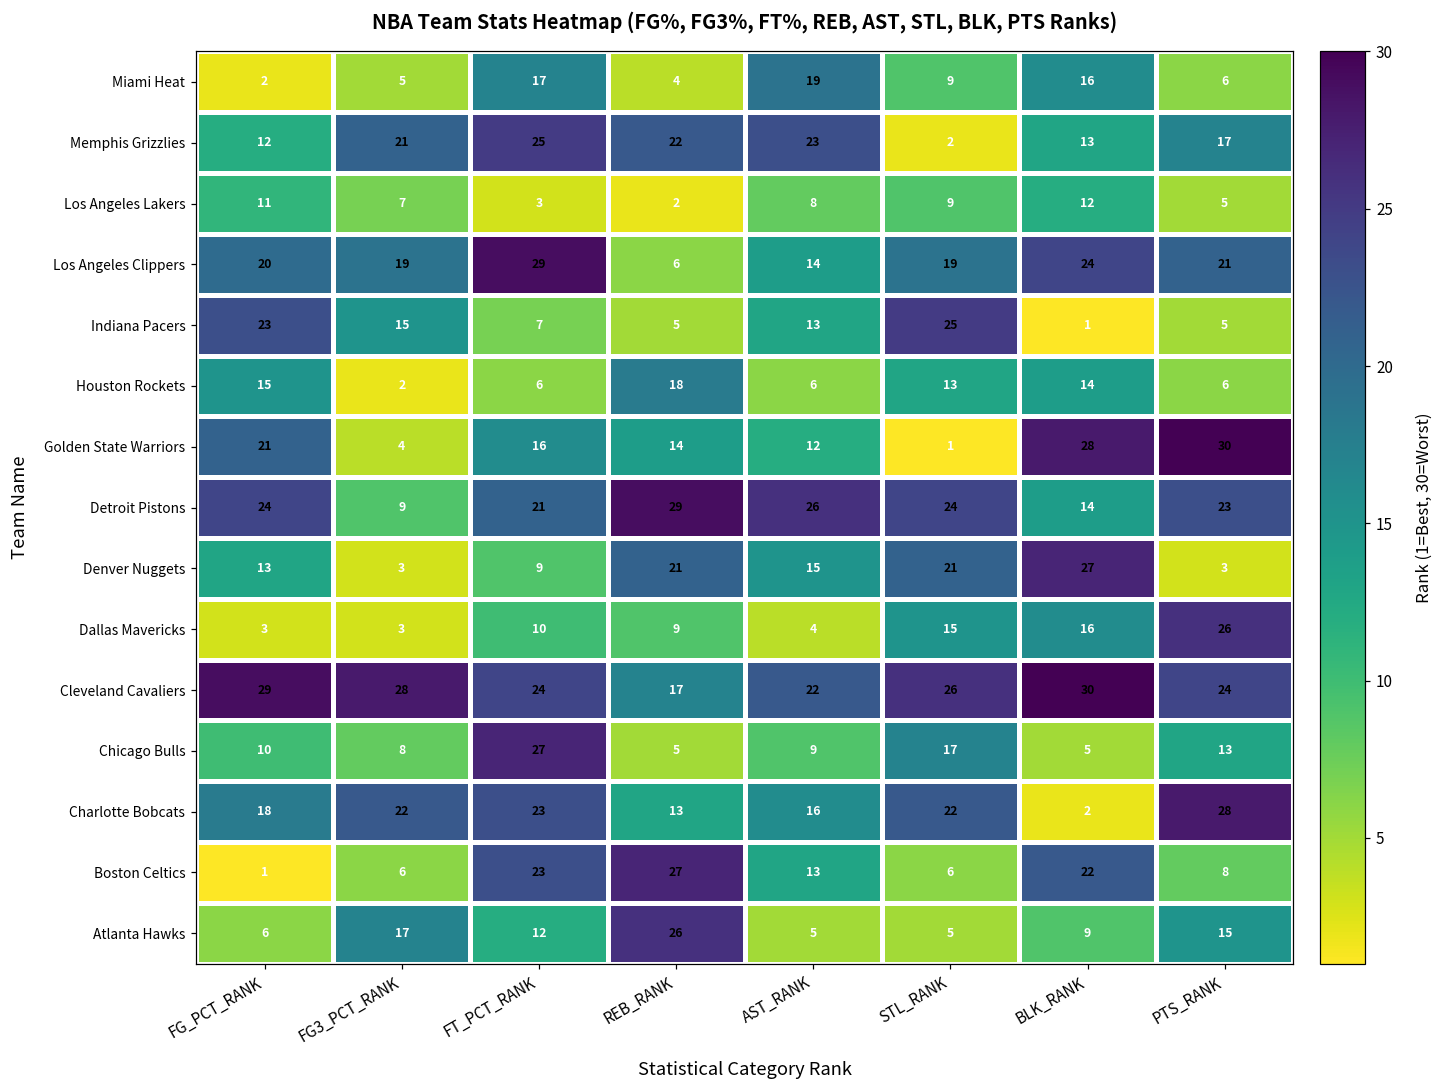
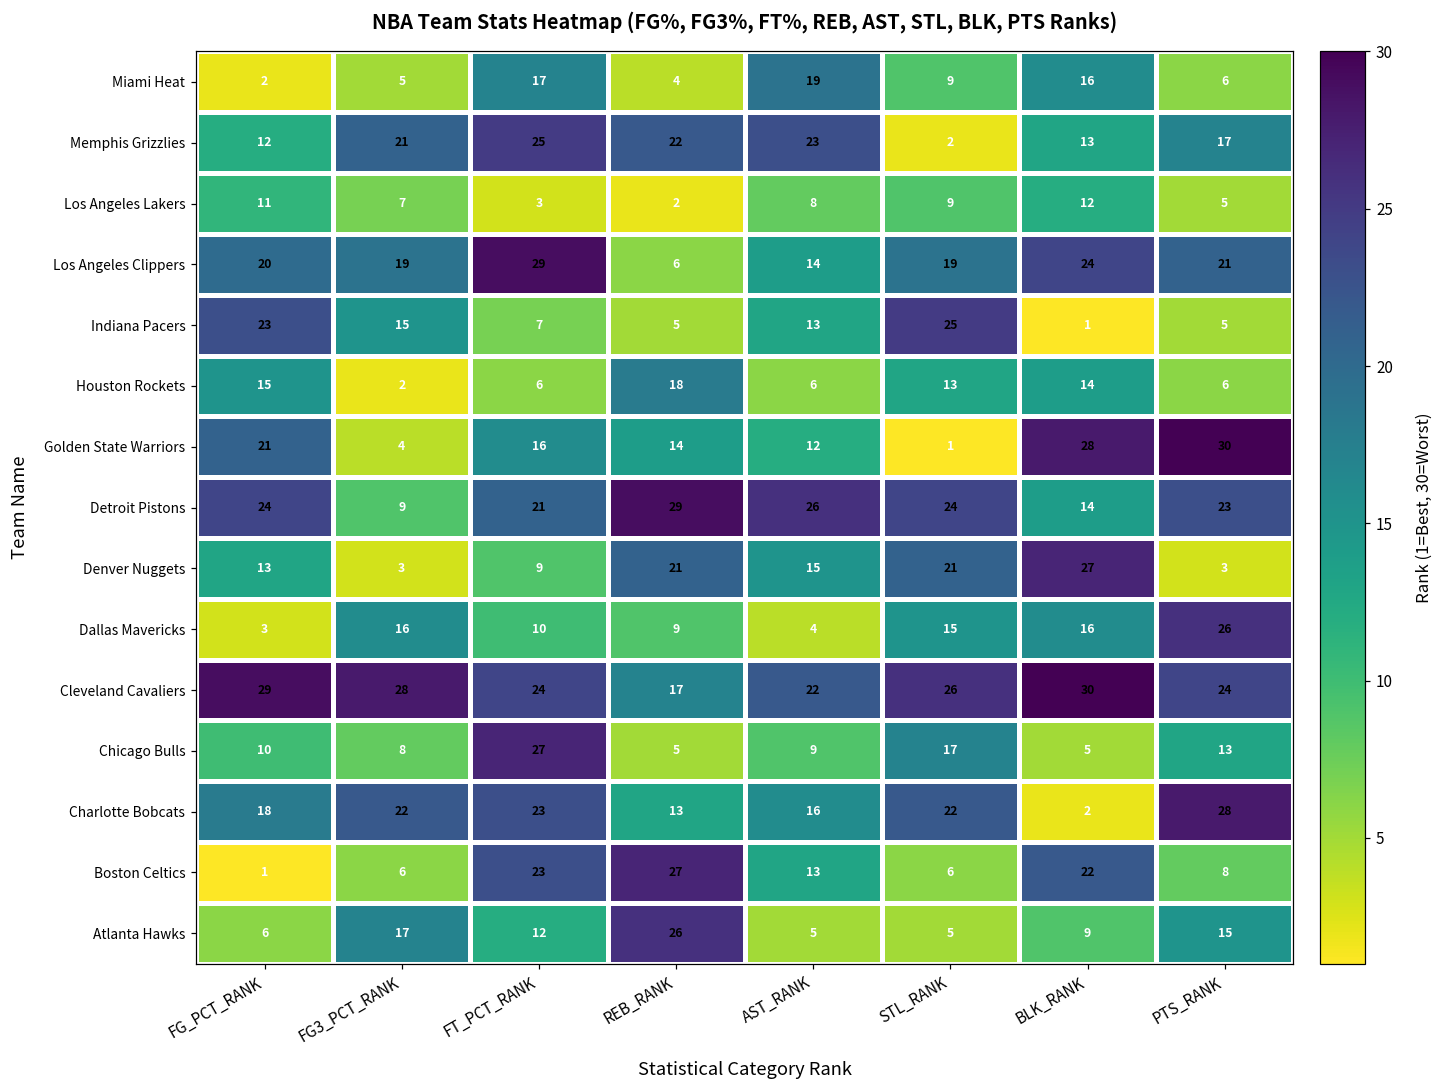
Dallas Mavericks, FG3_PCT_RANK: 3 -> 16
